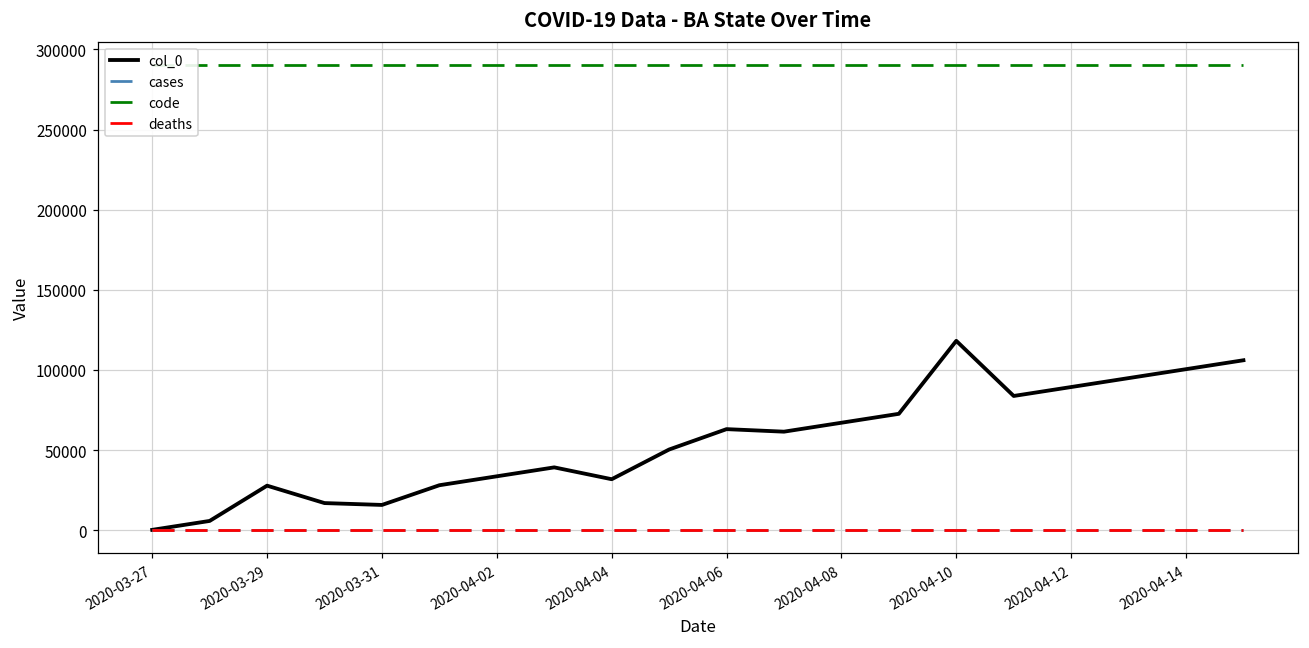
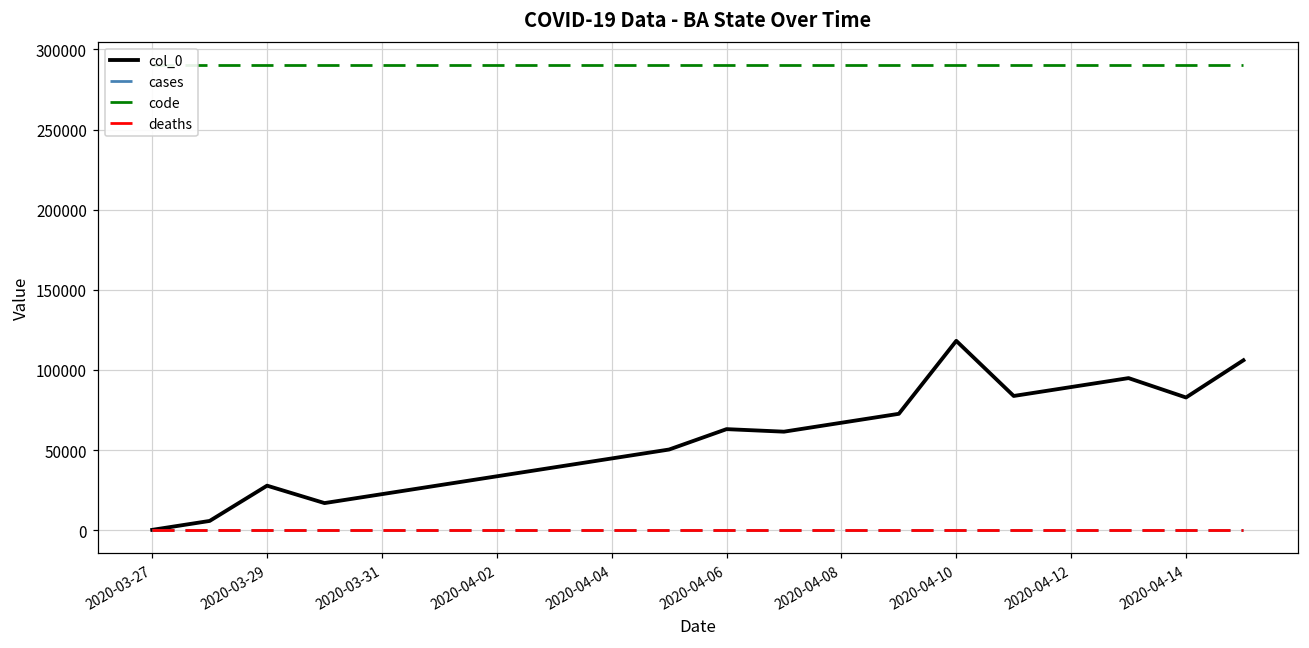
col_0, 2020-03-31: 16000 -> 23000
col_0, 2020-04-04: 32000 -> 45000
col_0, 2020-04-14: 100000 -> 83000
